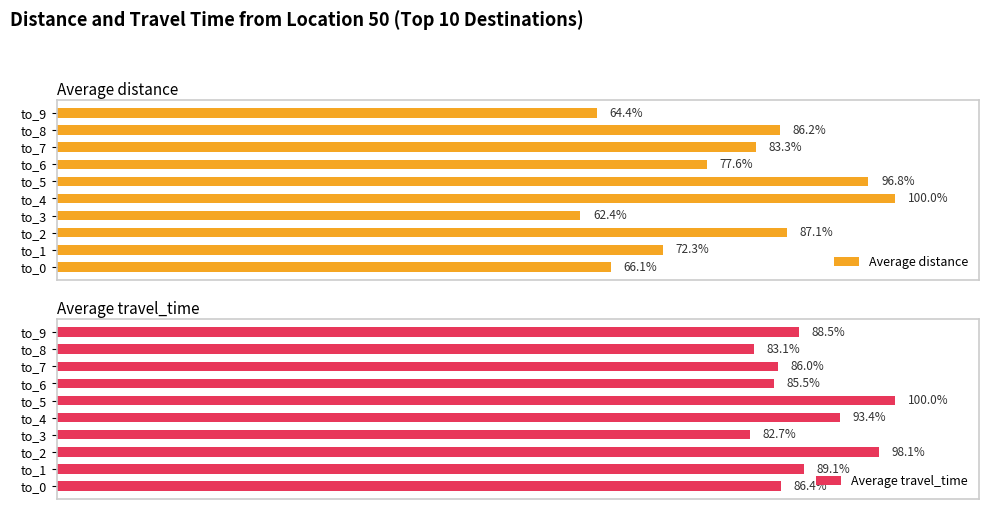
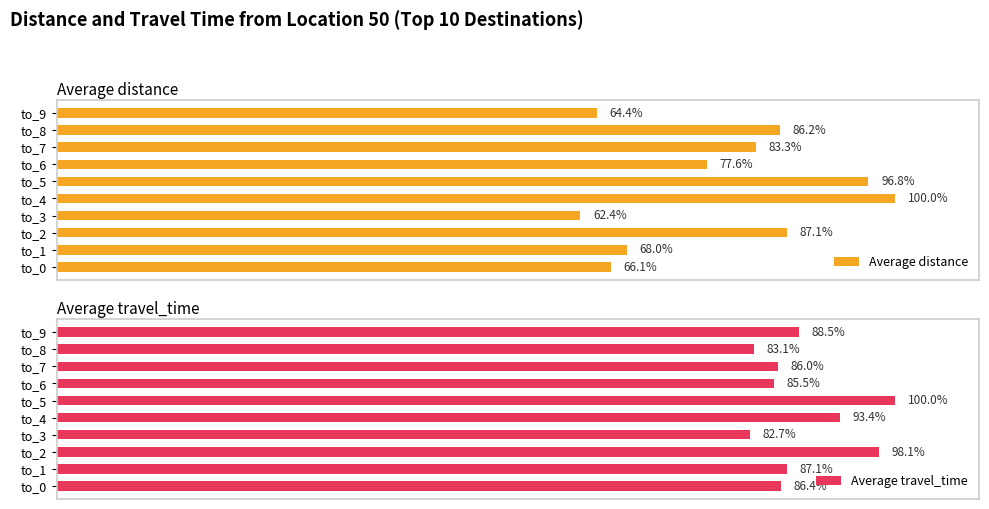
Average distance, to_1: 72.3% -> 68.0%
Average travel_time, to_1: 89.1% -> 87.1%
